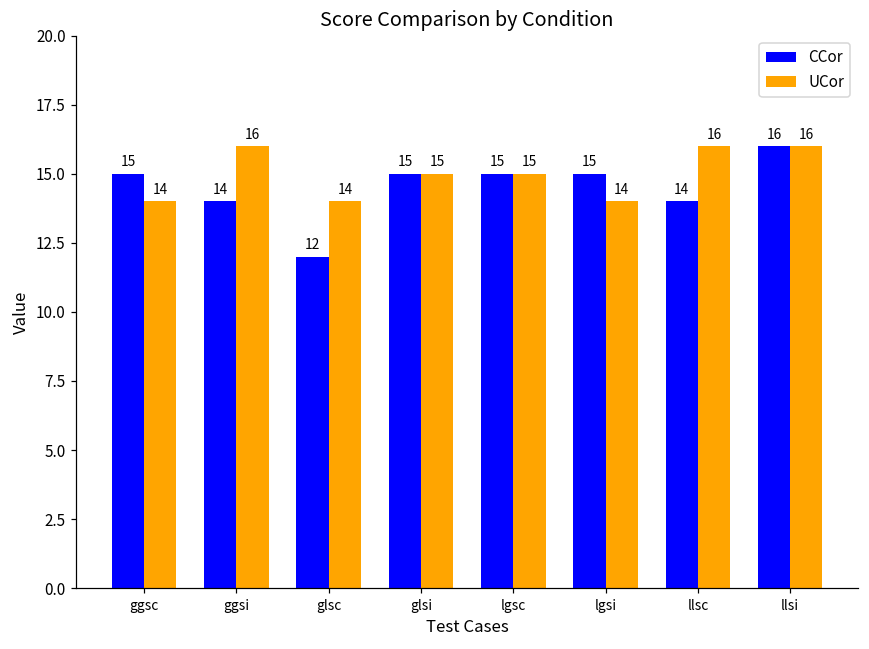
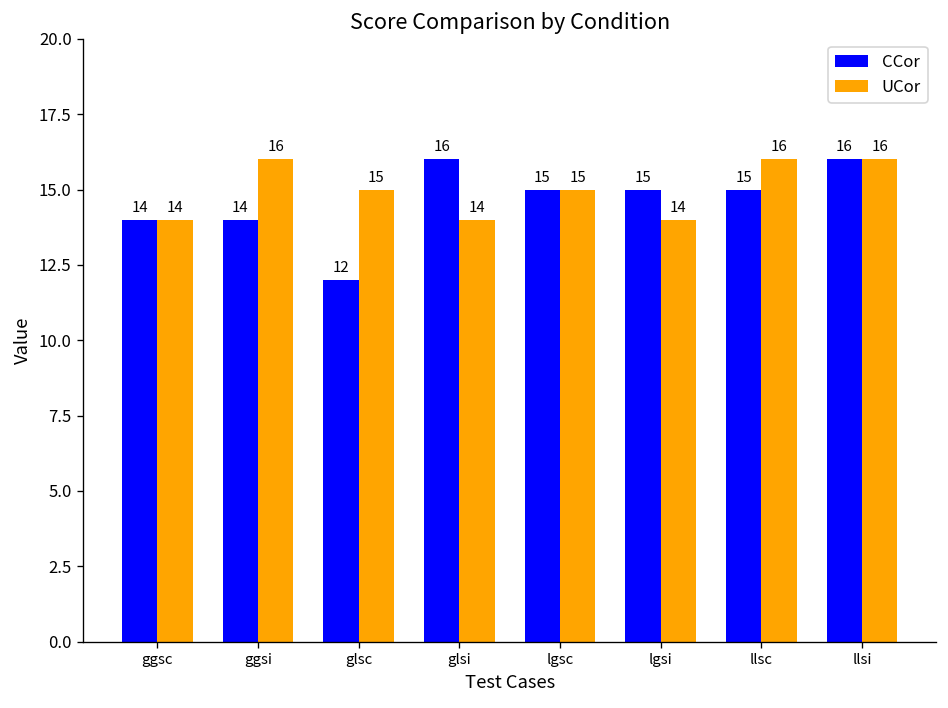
CCor, ggsc: 15 -> 14
UCor, glsc: 14 -> 15
CCor, glsi: 15 -> 16
UCor, glsi: 15 -> 14
CCor, llsc: 14 -> 15
